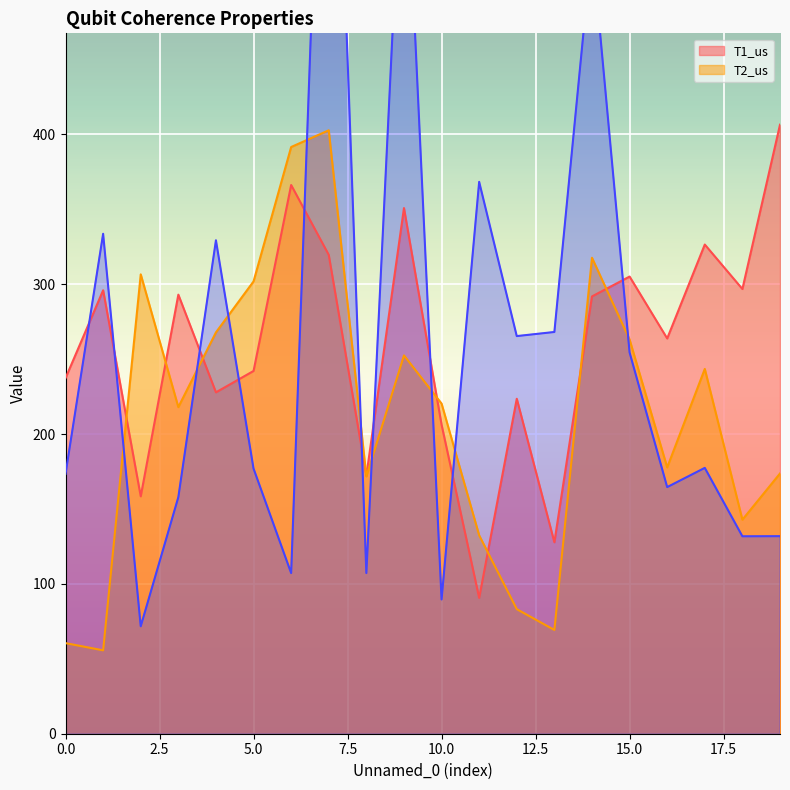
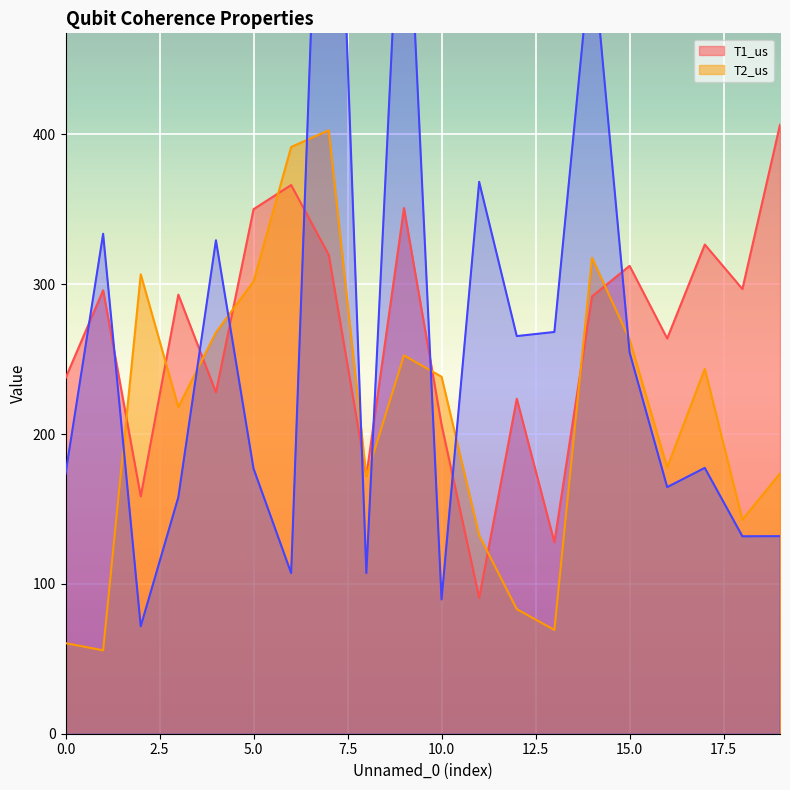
T1_us, 5.0: 242 -> 350
T2_us, 10.0: 220 -> 238
T1_us, 15.0: 305 -> 312
